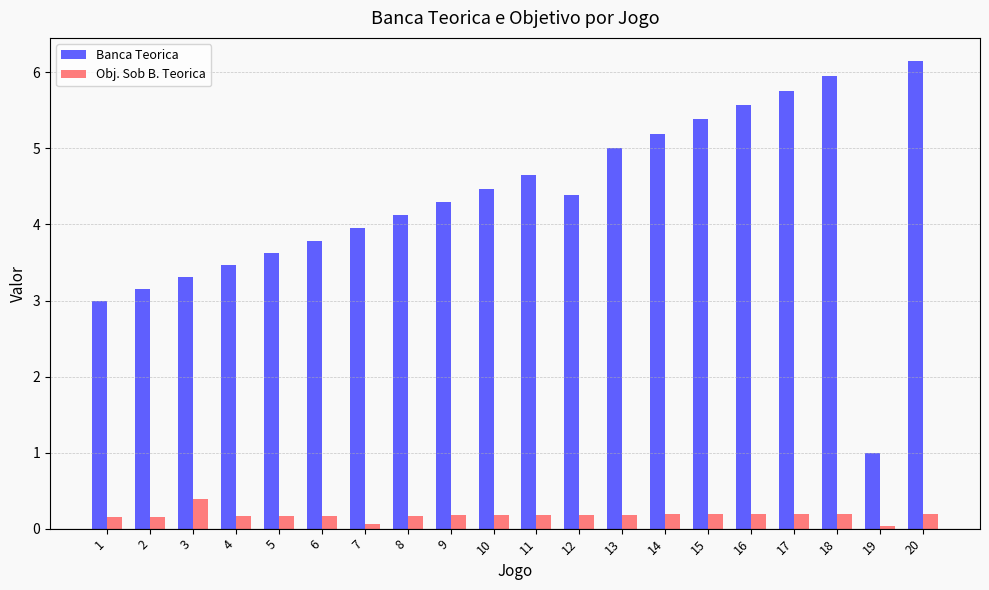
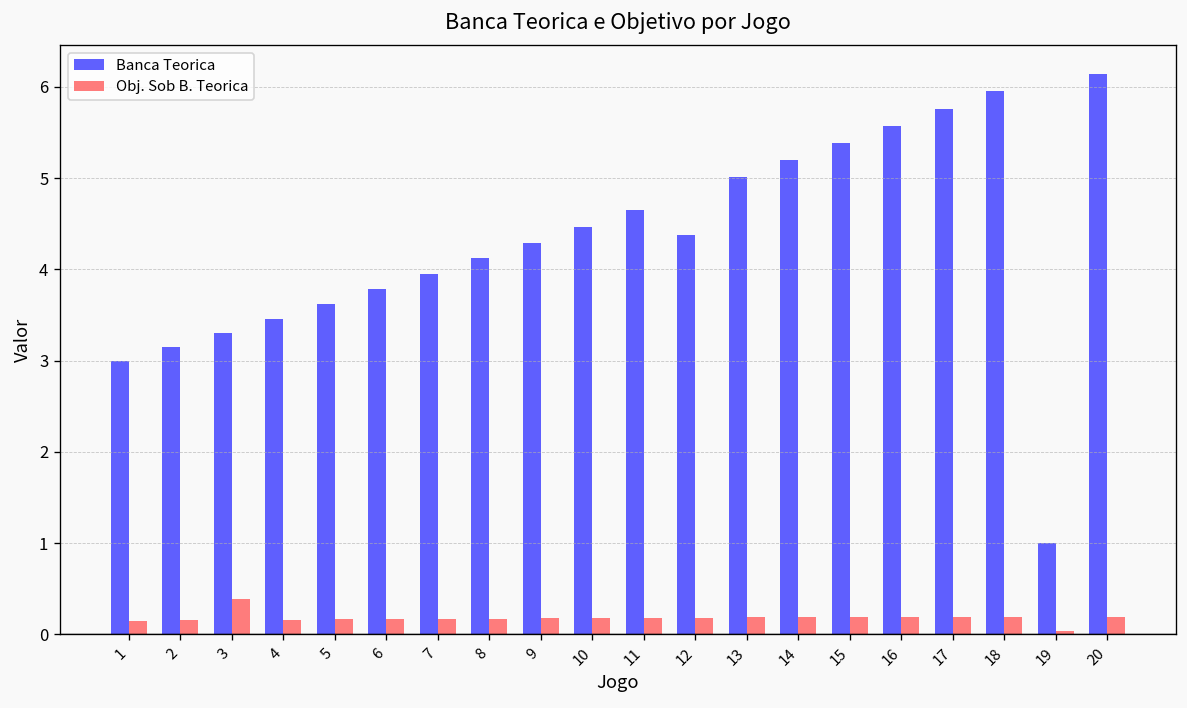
Obj. Sob B. Teorica, 7: 0.1 -> 0.2
